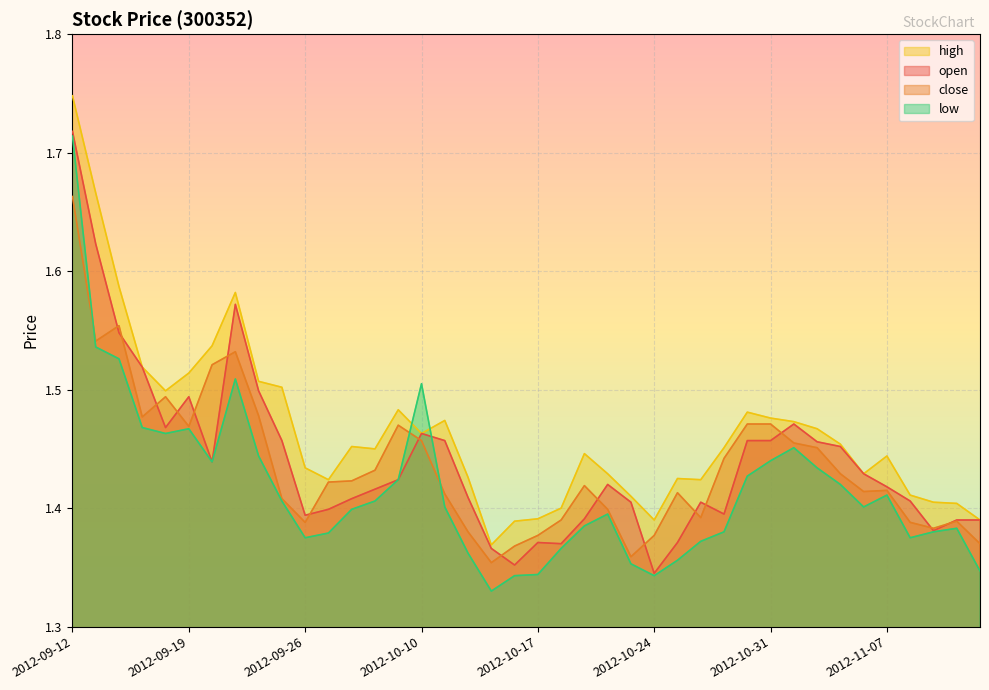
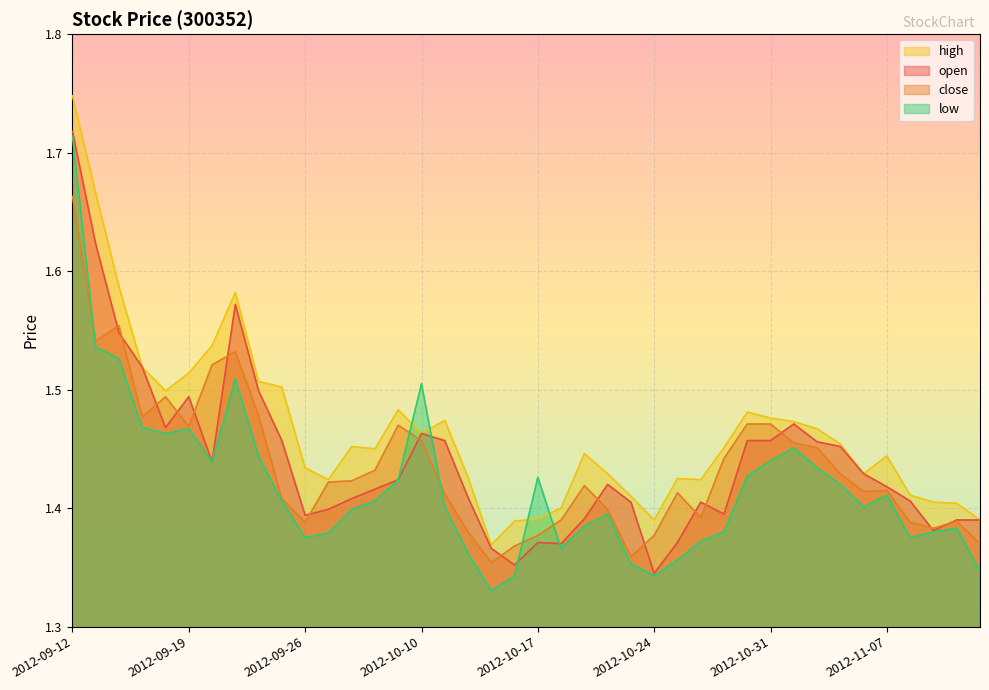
low, 2012-10-17: 1.344 -> 1.426
